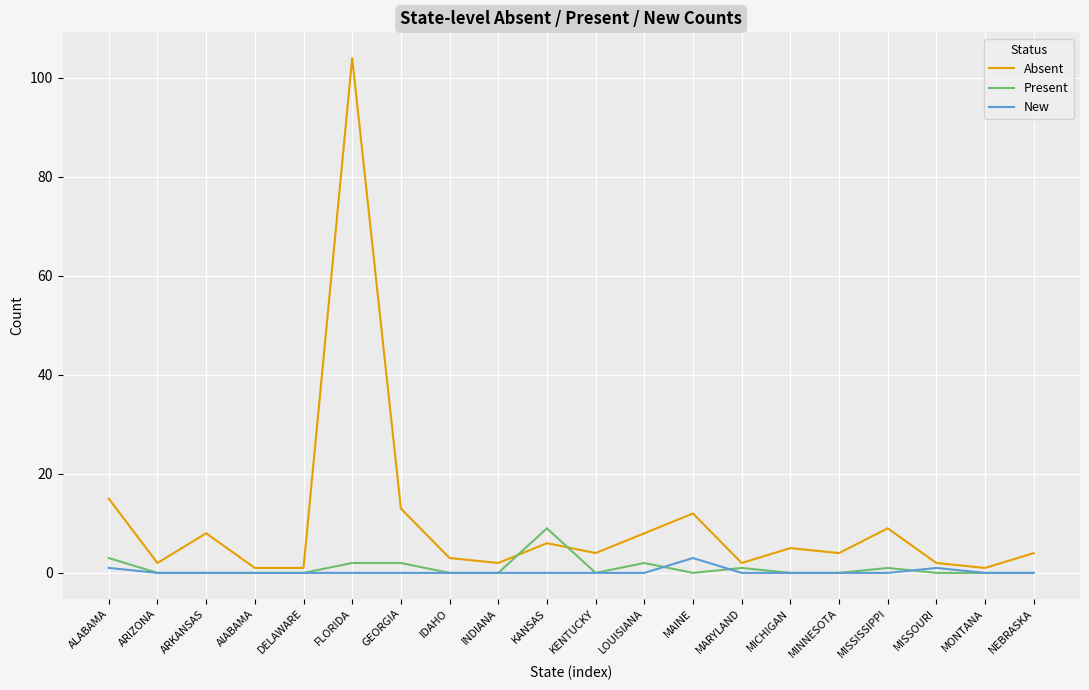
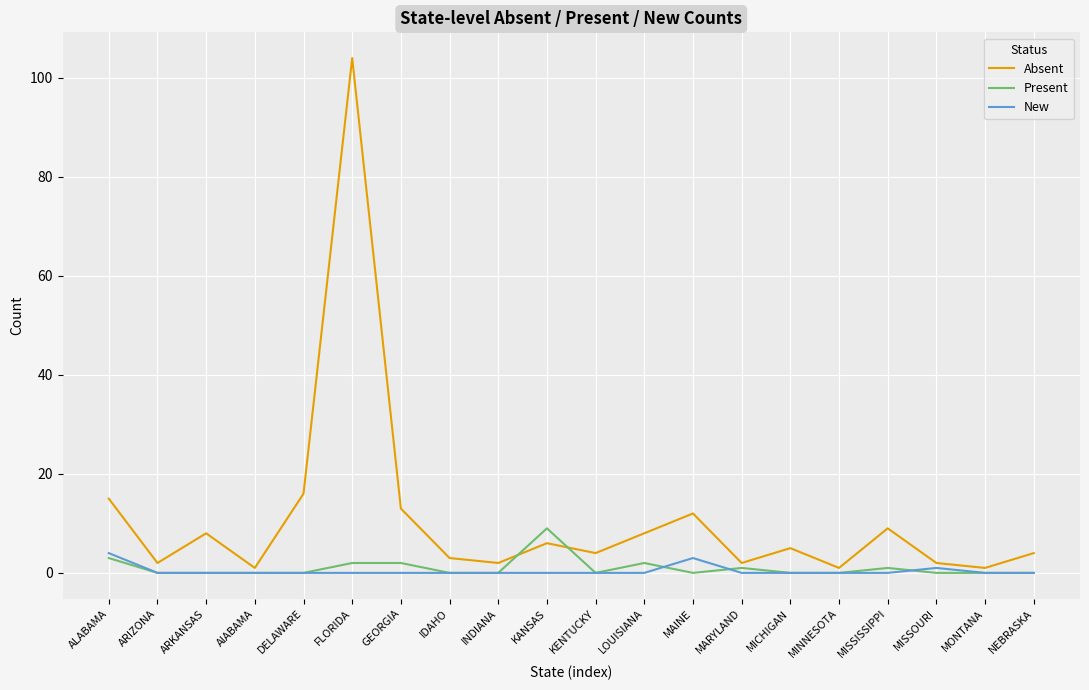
New, ALABAMA: 1 -> 4
Absent, DELAWARE: 1 -> 16
Absent, MINNESOTA: 4 -> 1
